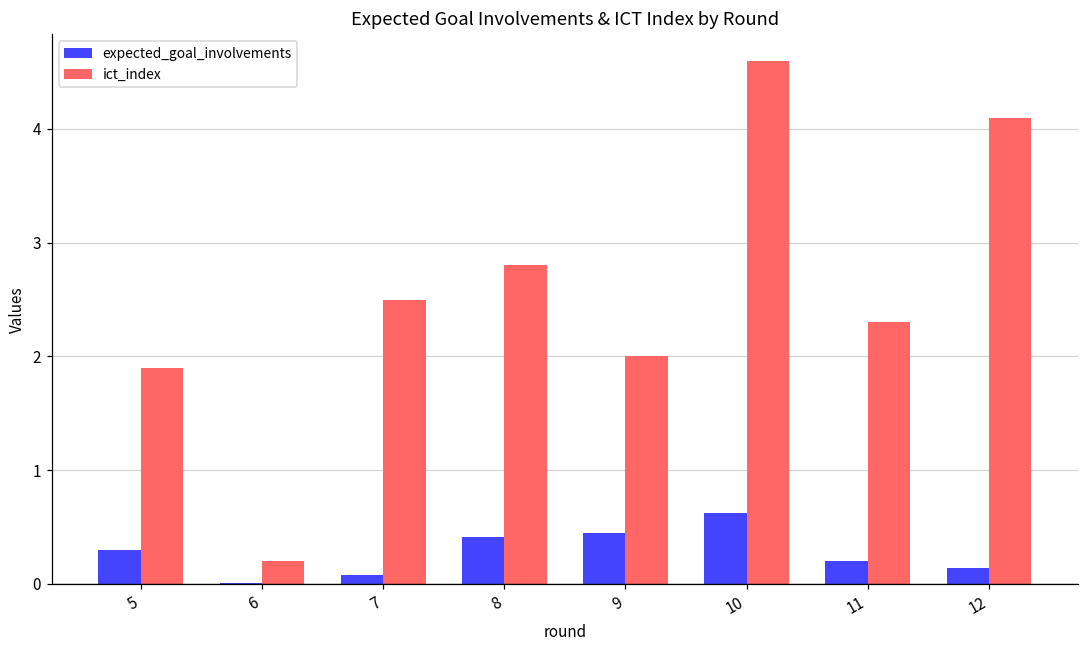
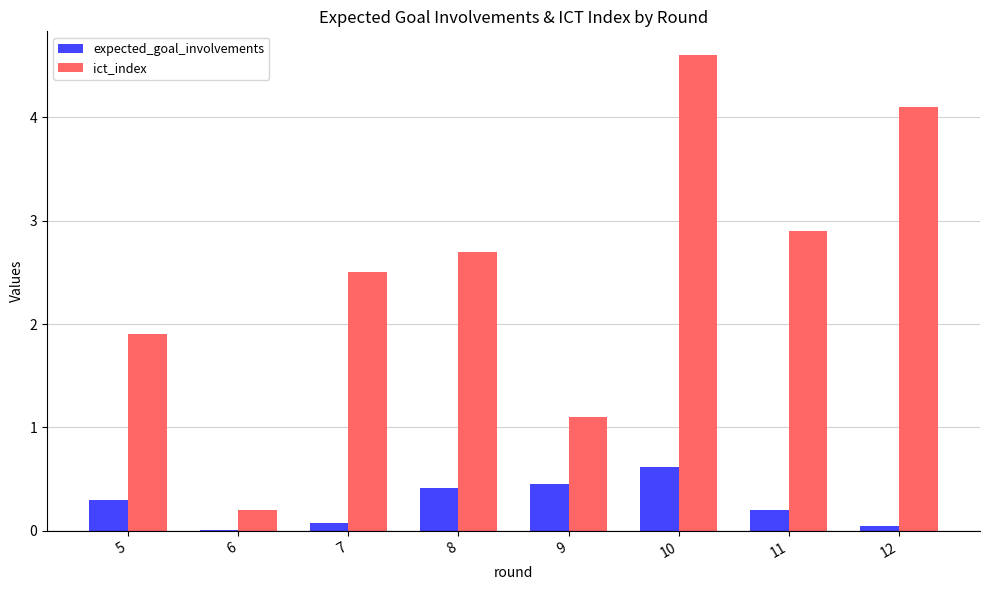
ict_index, 8: 2.8 -> 2.7
ict_index, 9: 2.0 -> 1.1
ict_index, 11: 2.3 -> 2.9
expected_goal_involvements, 12: 0.14 -> 0.05
